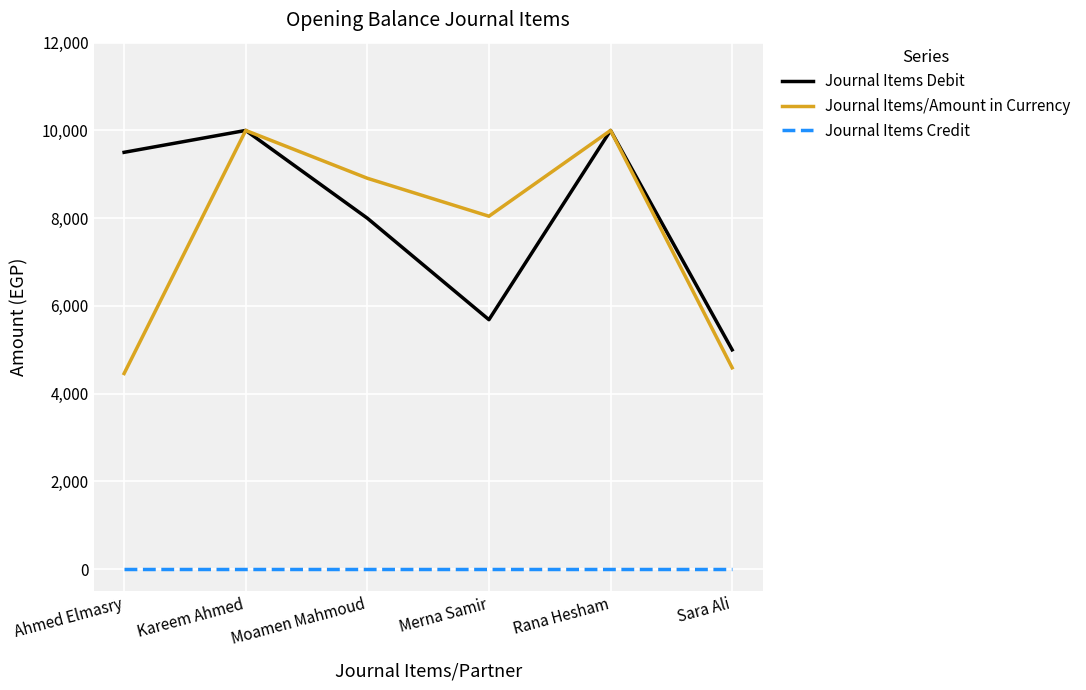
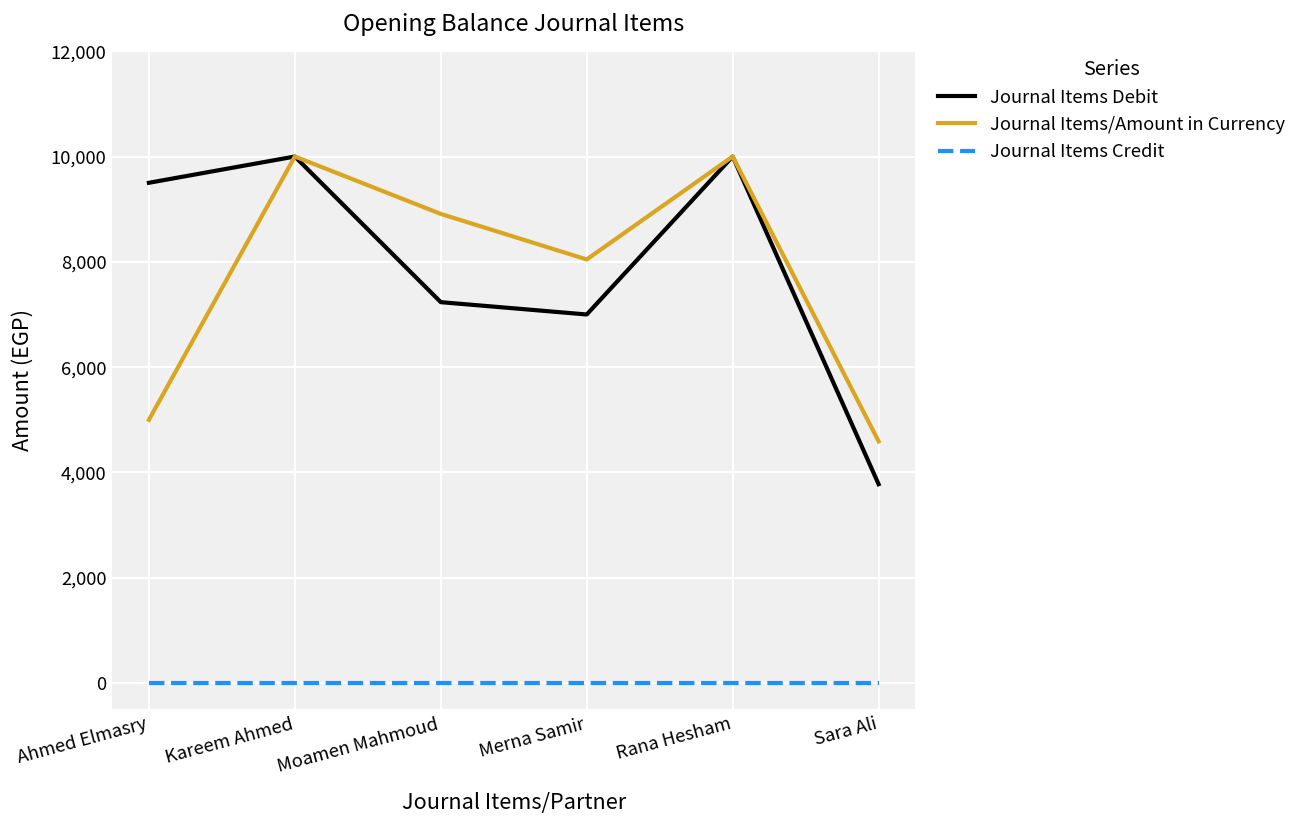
Journal Items/Amount in Currency, Ahmed Elmasry: 4,500 -> 5,000
Journal Items Debit, Moamen Mahmoud: 8,000 -> 7,200
Journal Items Debit, Merna Samir: 5,700 -> 7,000
Journal Items Debit, Sara Ali: 5,000 -> 3,800
